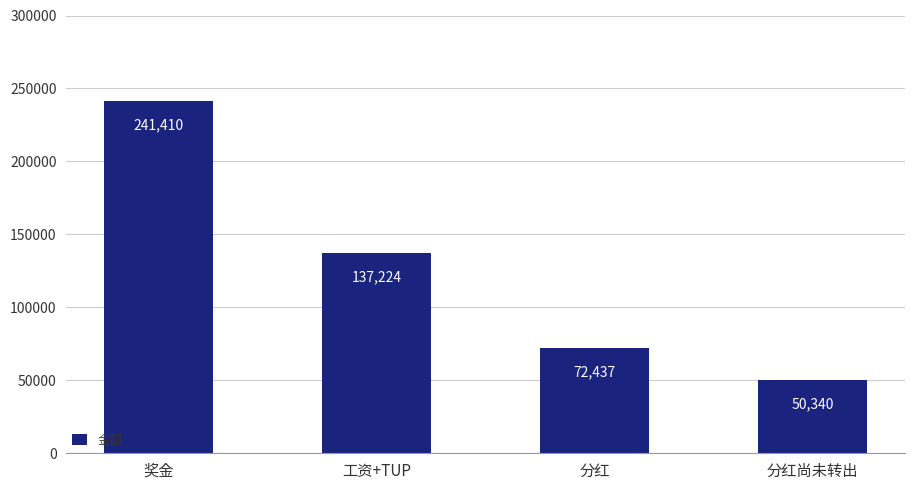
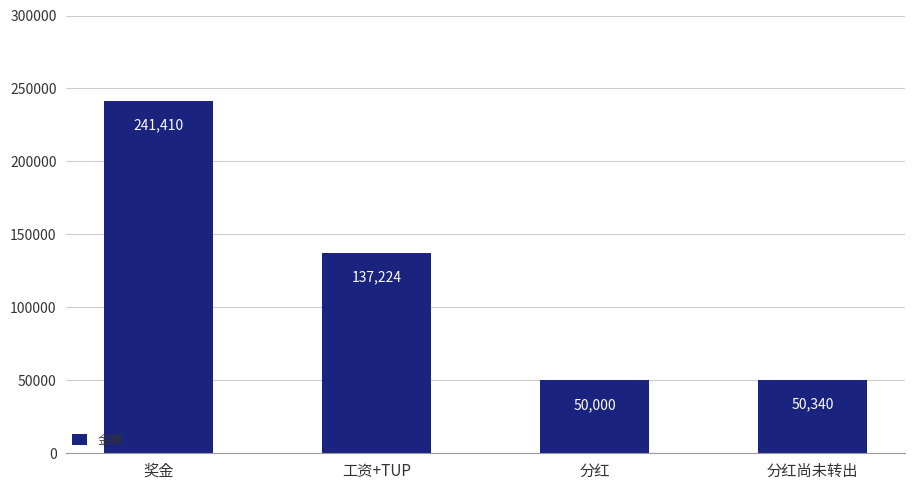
分红: 72,437 -> 50,000
